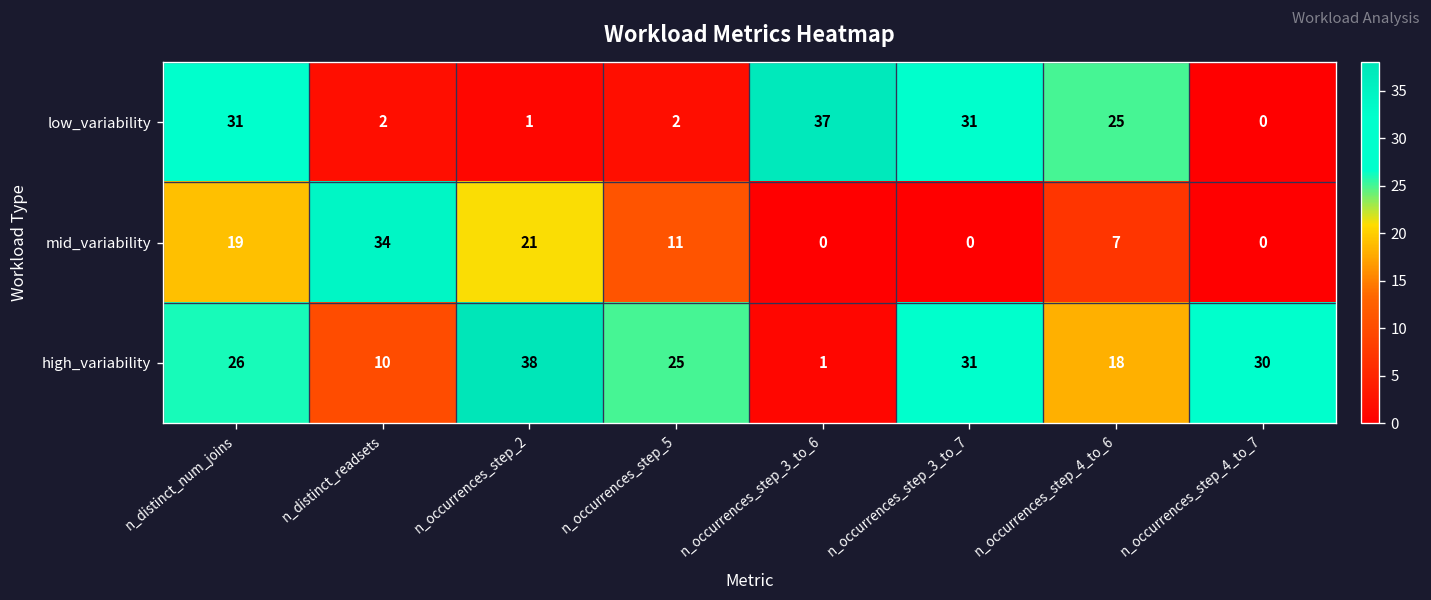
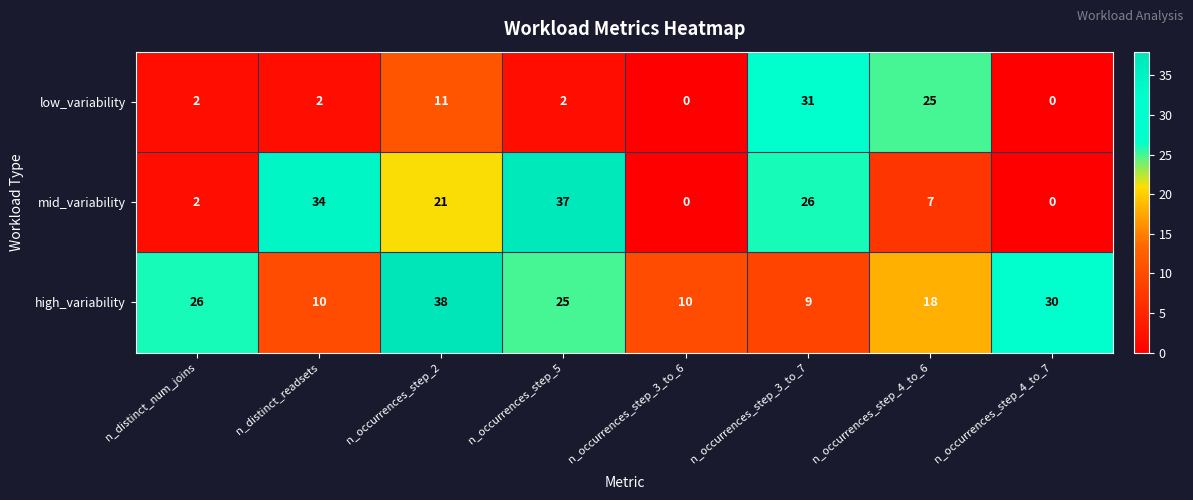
low_variability, n_distinct_num_joins: 31 -> 2
low_variability, n_occurrences_step_2: 1 -> 11
low_variability, n_occurrences_step_3_to_6: 37 -> 0
mid_variability, n_distinct_num_joins: 19 -> 2
mid_variability, n_occurrences_step_5: 11 -> 37
mid_variability, n_occurrences_step_3_to_7: 0 -> 26
high_variability, n_occurrences_step_3_to_6: 1 -> 10
high_variability, n_occurrences_step_3_to_7: 31 -> 9
